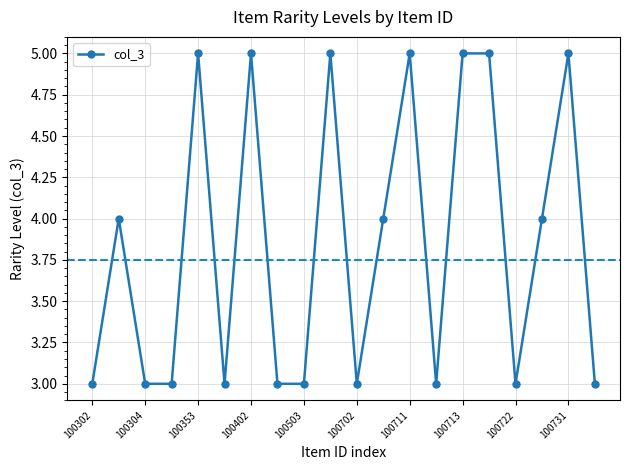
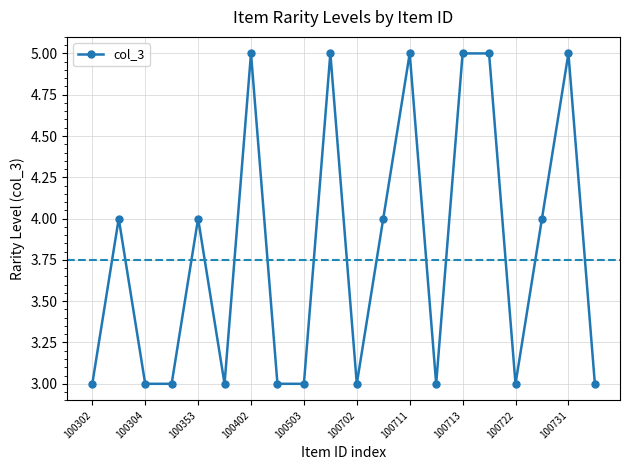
100353: 5 -> 4
